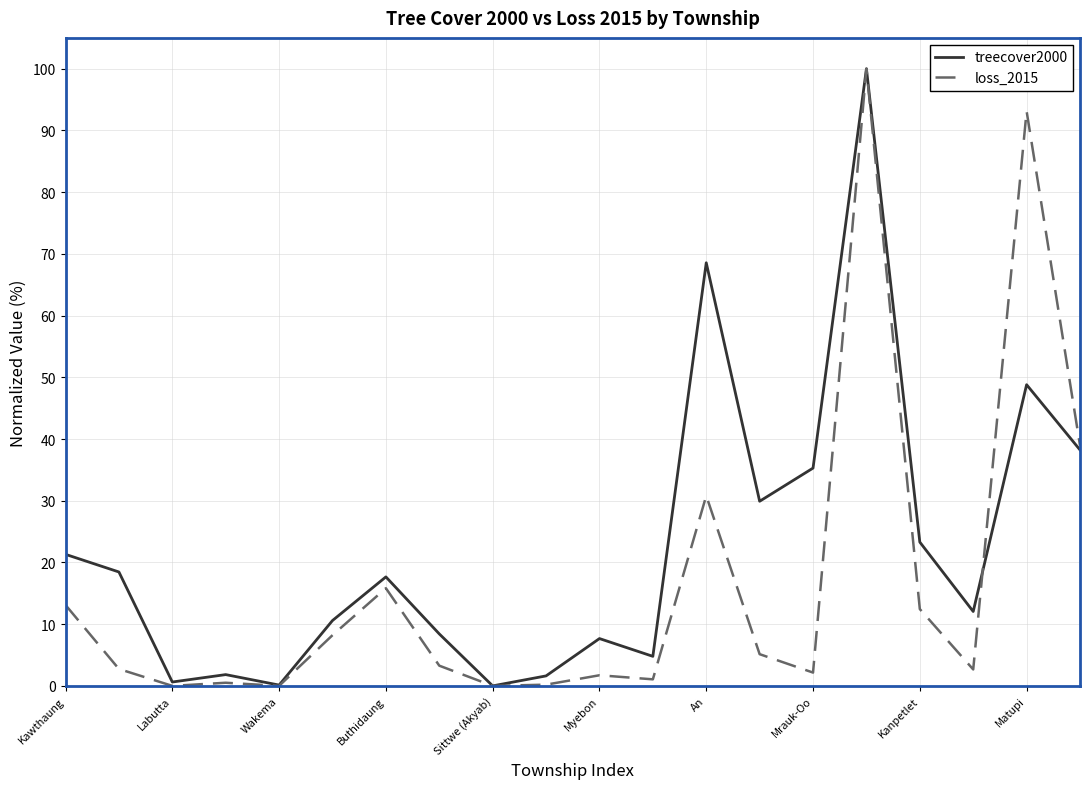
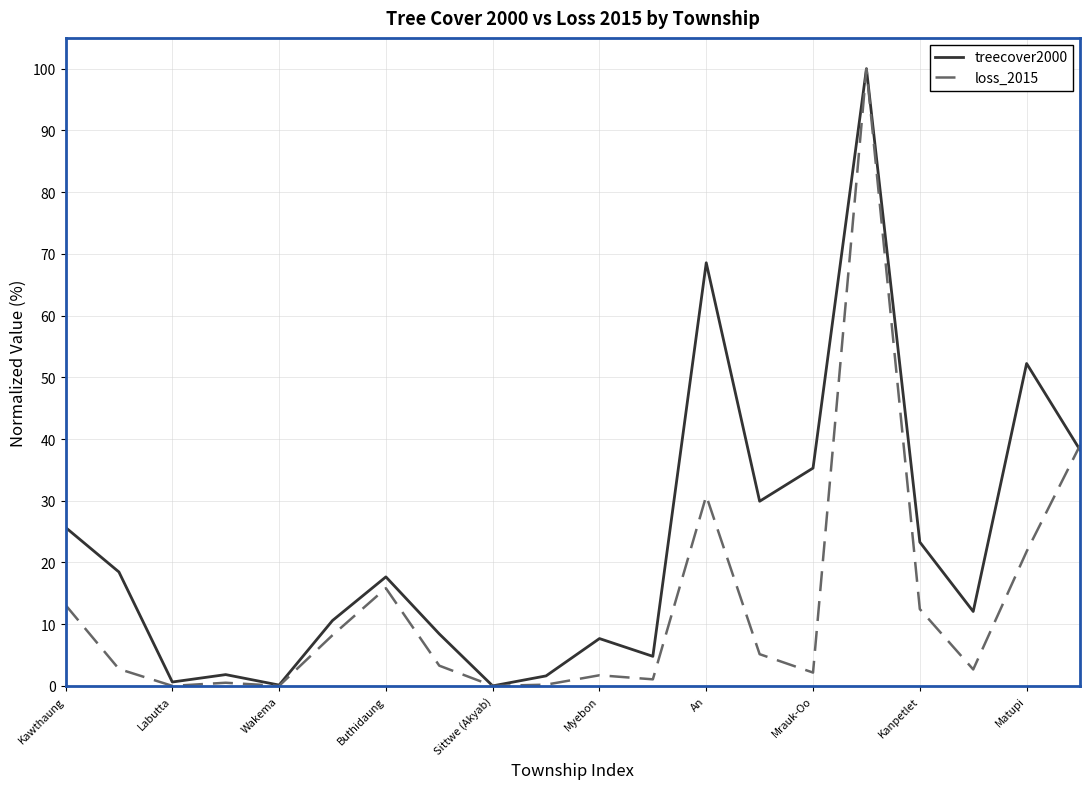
treecover2000, Kawthaung: 21 -> 26
treecover2000, Matupi: 49 -> 52
loss_2015, Matupi: 93 -> 22
